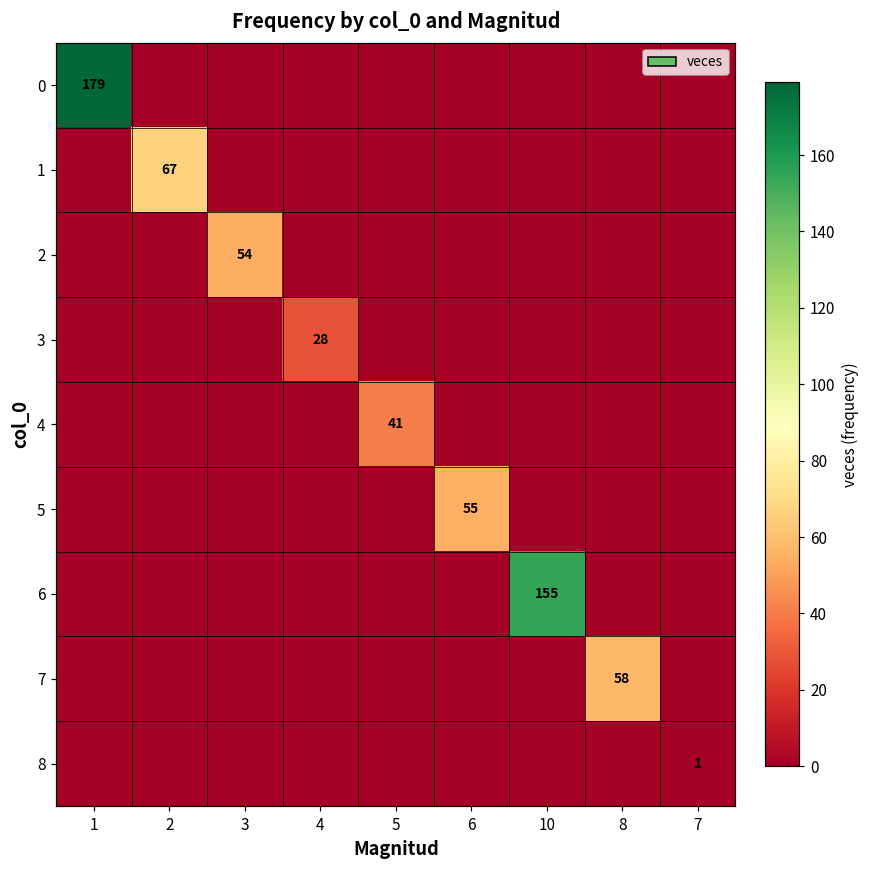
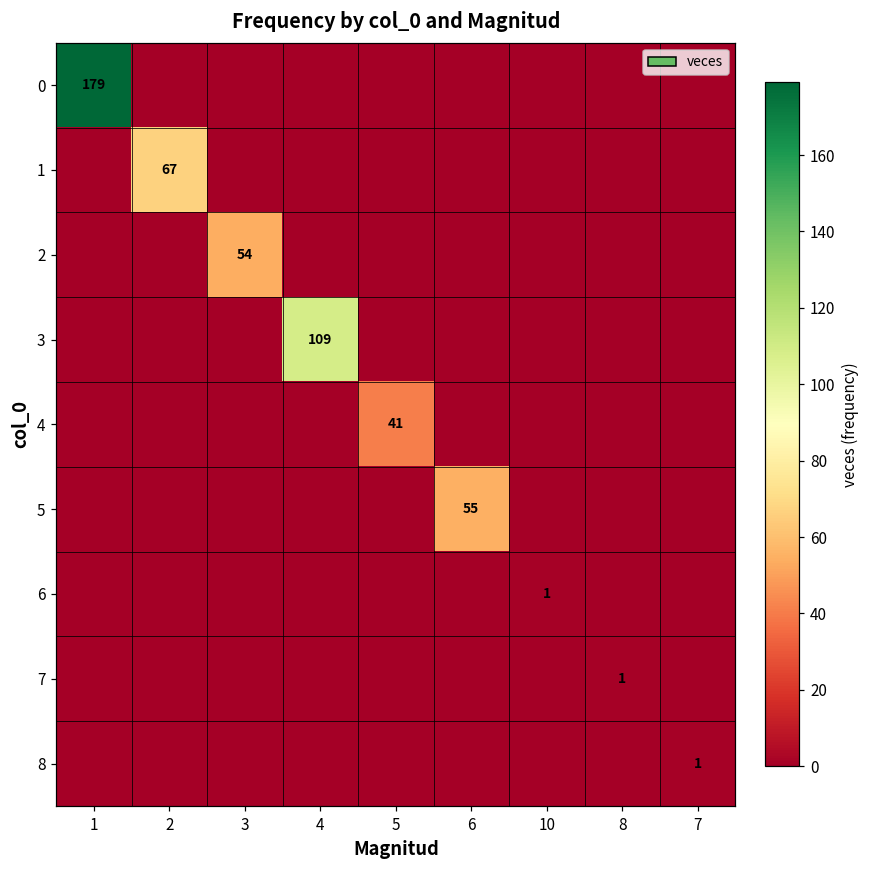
3, 4: 28 -> 109
6, 10: 155 -> 1
7, 8: 58 -> 1
